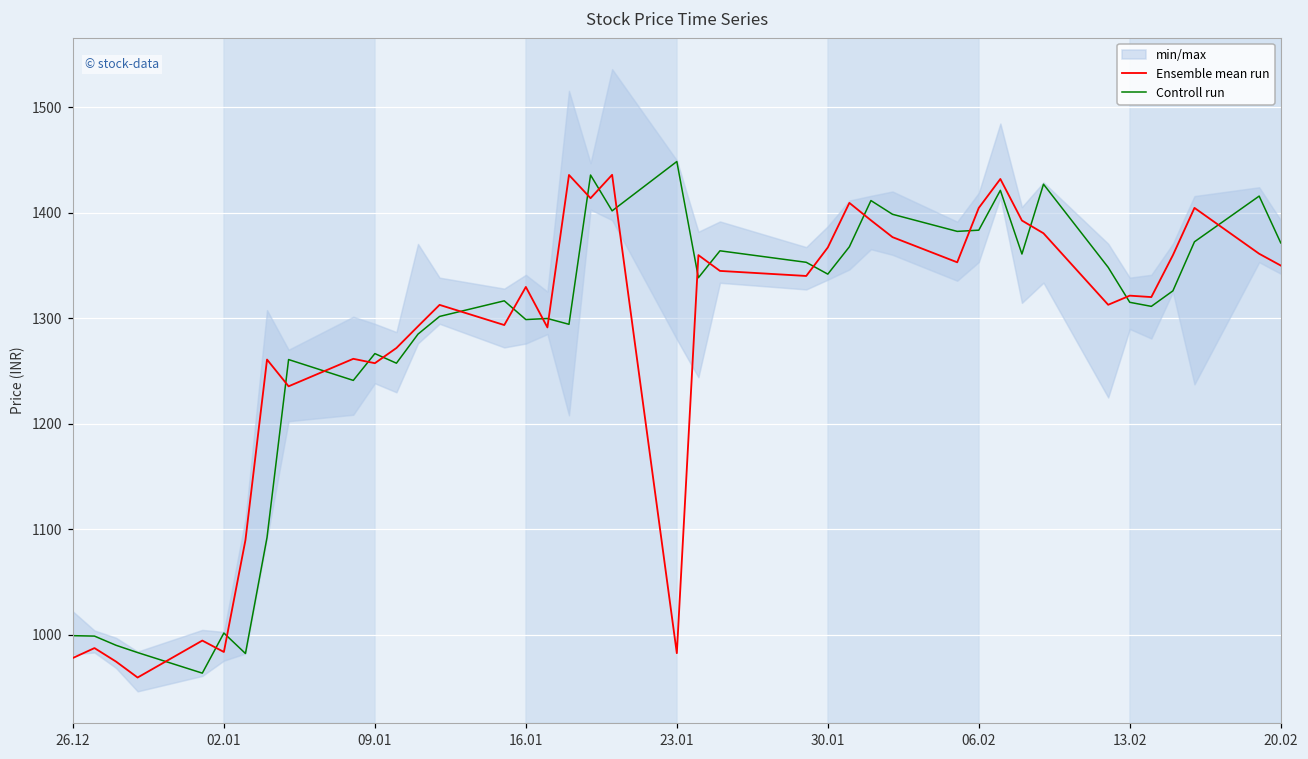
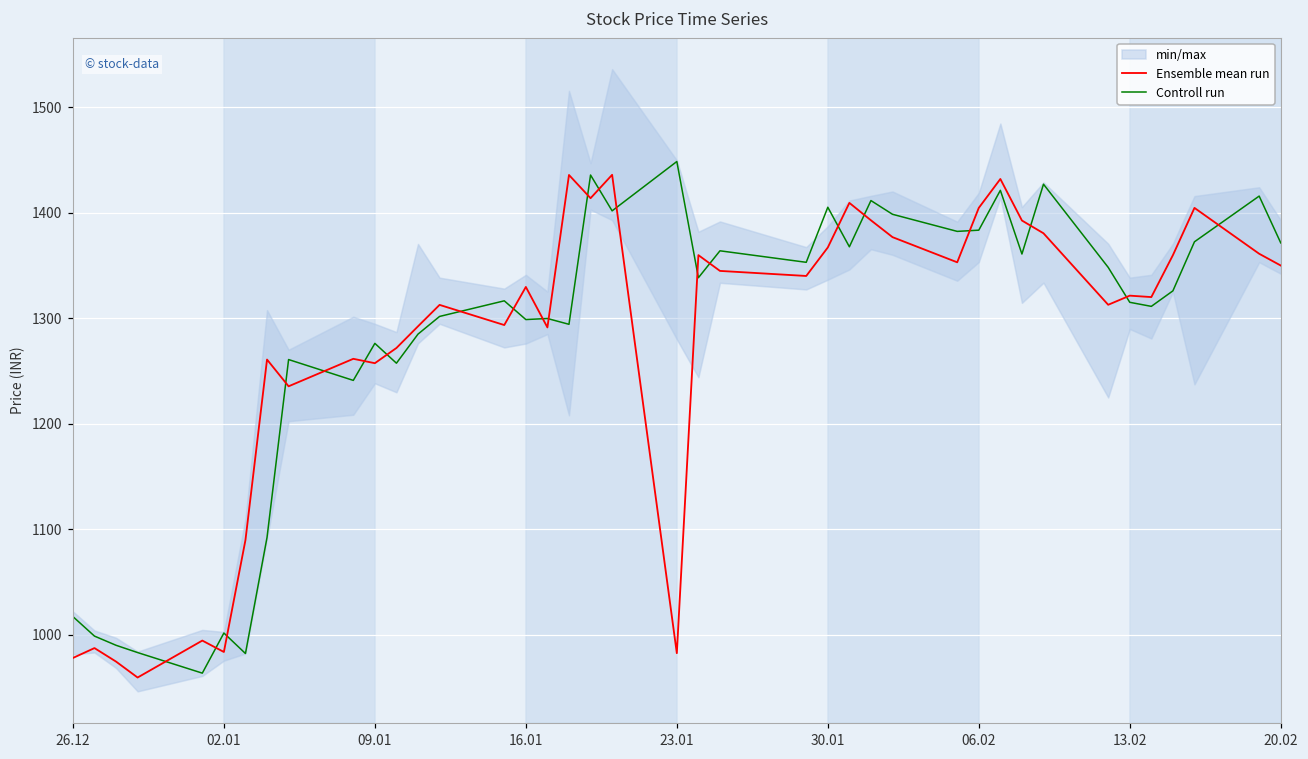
Controll run, 26.12: 1000 -> 1020
Controll run, 09.01: 1270 -> 1280
Controll run, 30.01: 1340 -> 1410
